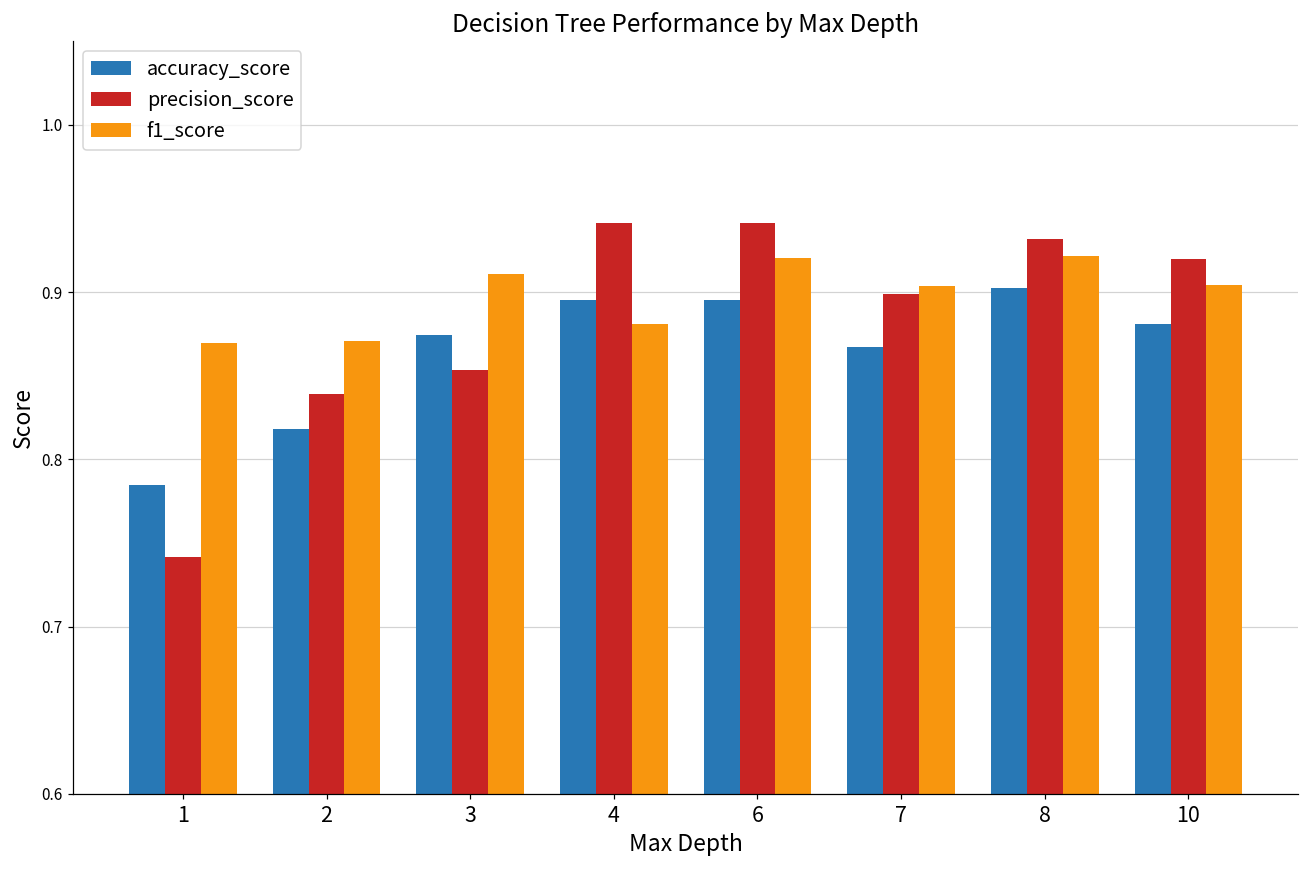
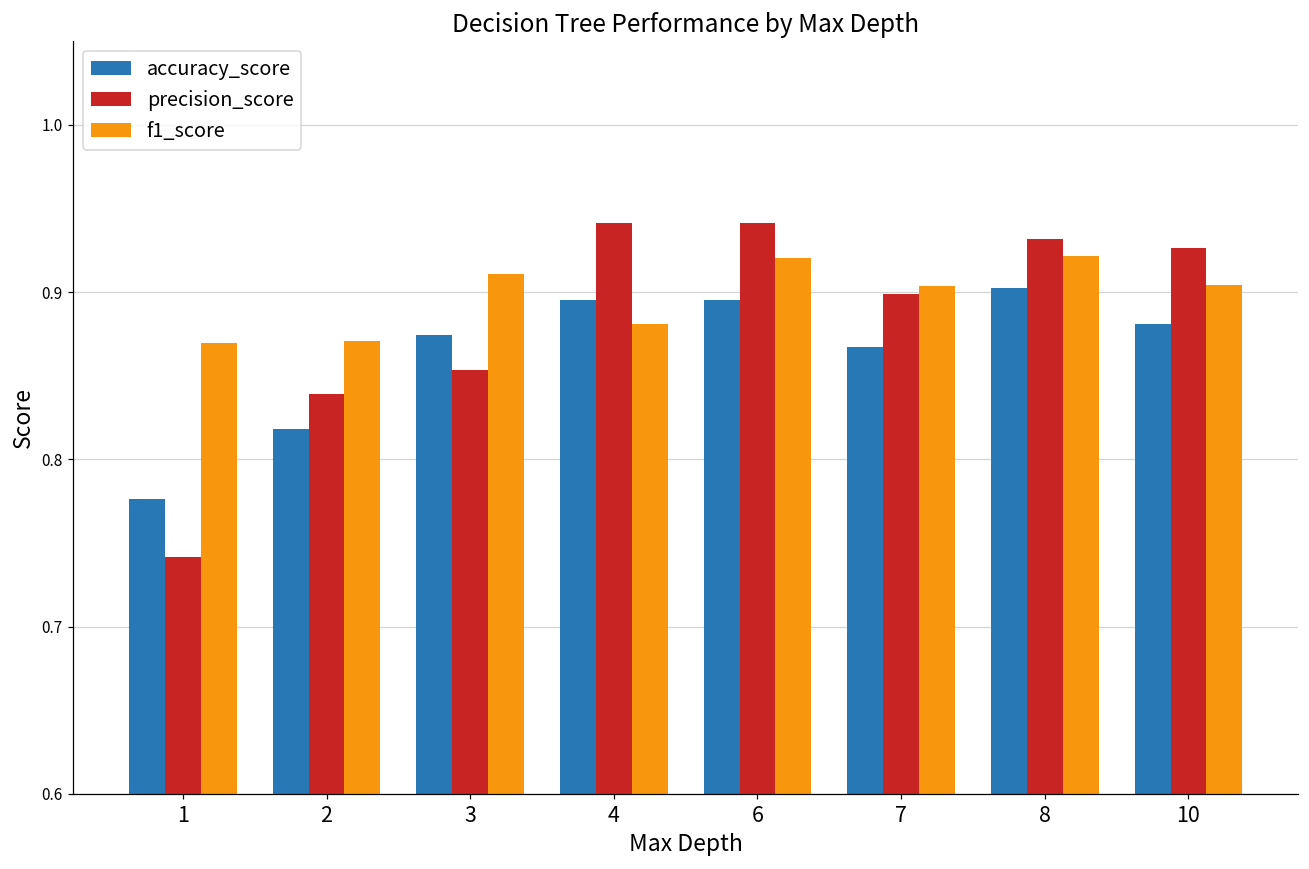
accuracy_score, 1: 0.784 -> 0.776
precision_score, 10: 0.920 -> 0.926
